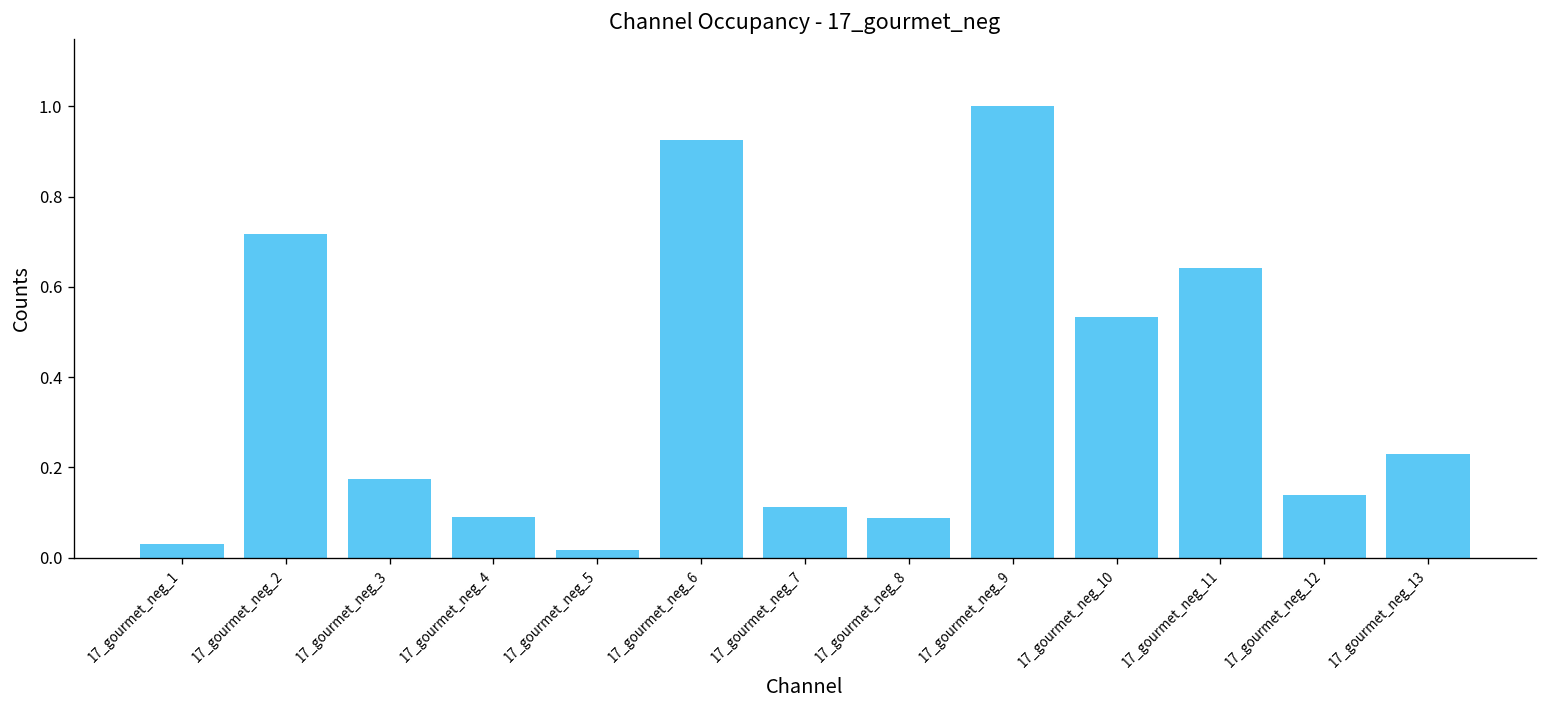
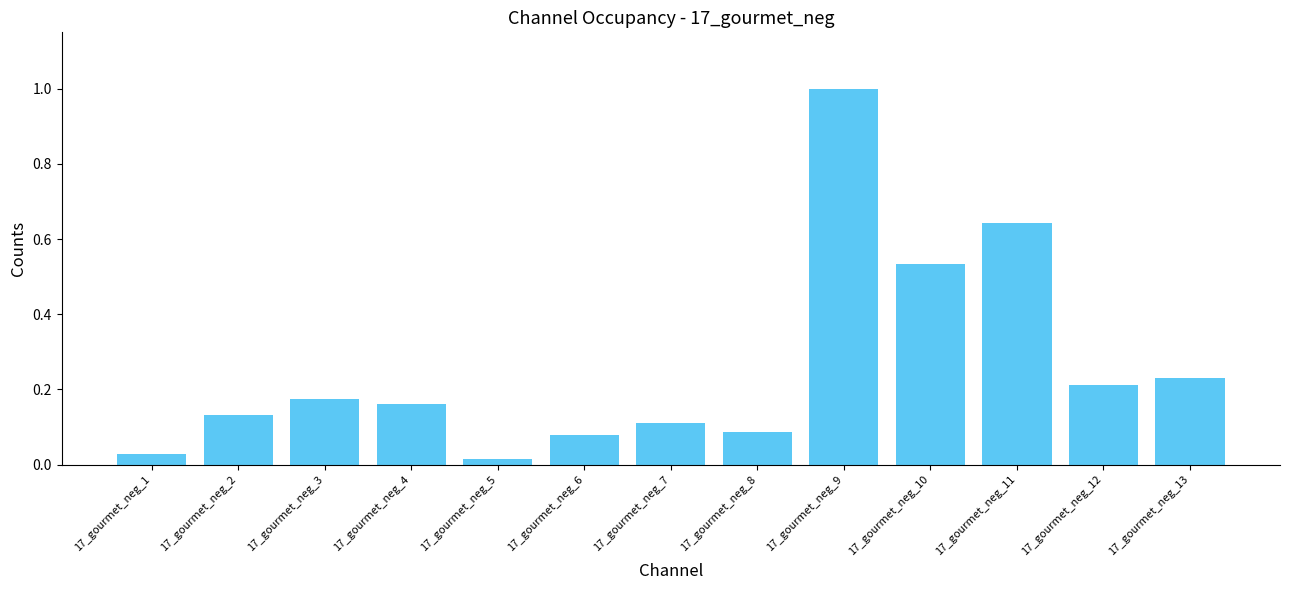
17_gourmet_neg_2: 0.72 -> 0.13
17_gourmet_neg_4: 0.09 -> 0.16
17_gourmet_neg_6: 0.92 -> 0.08
17_gourmet_neg_12: 0.14 -> 0.21
